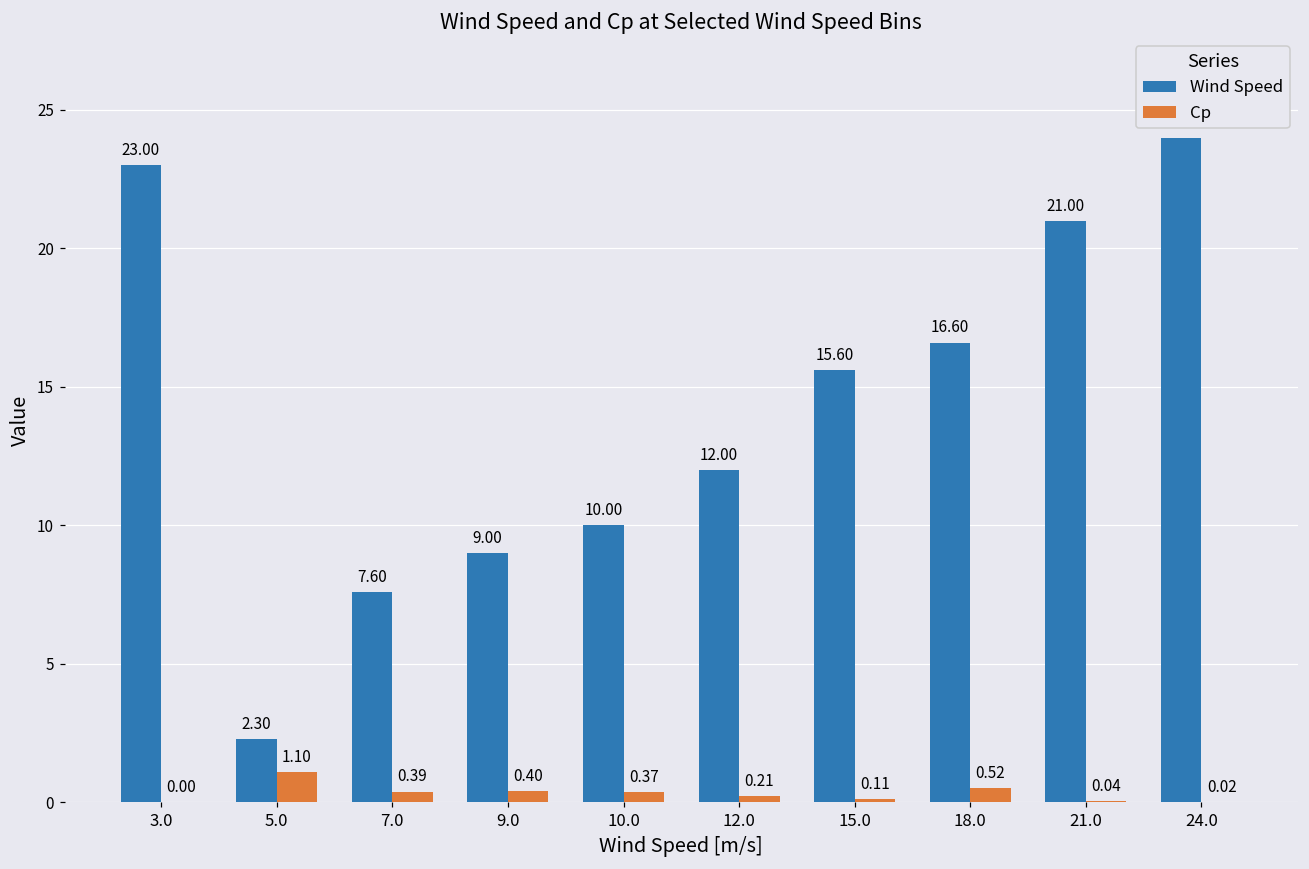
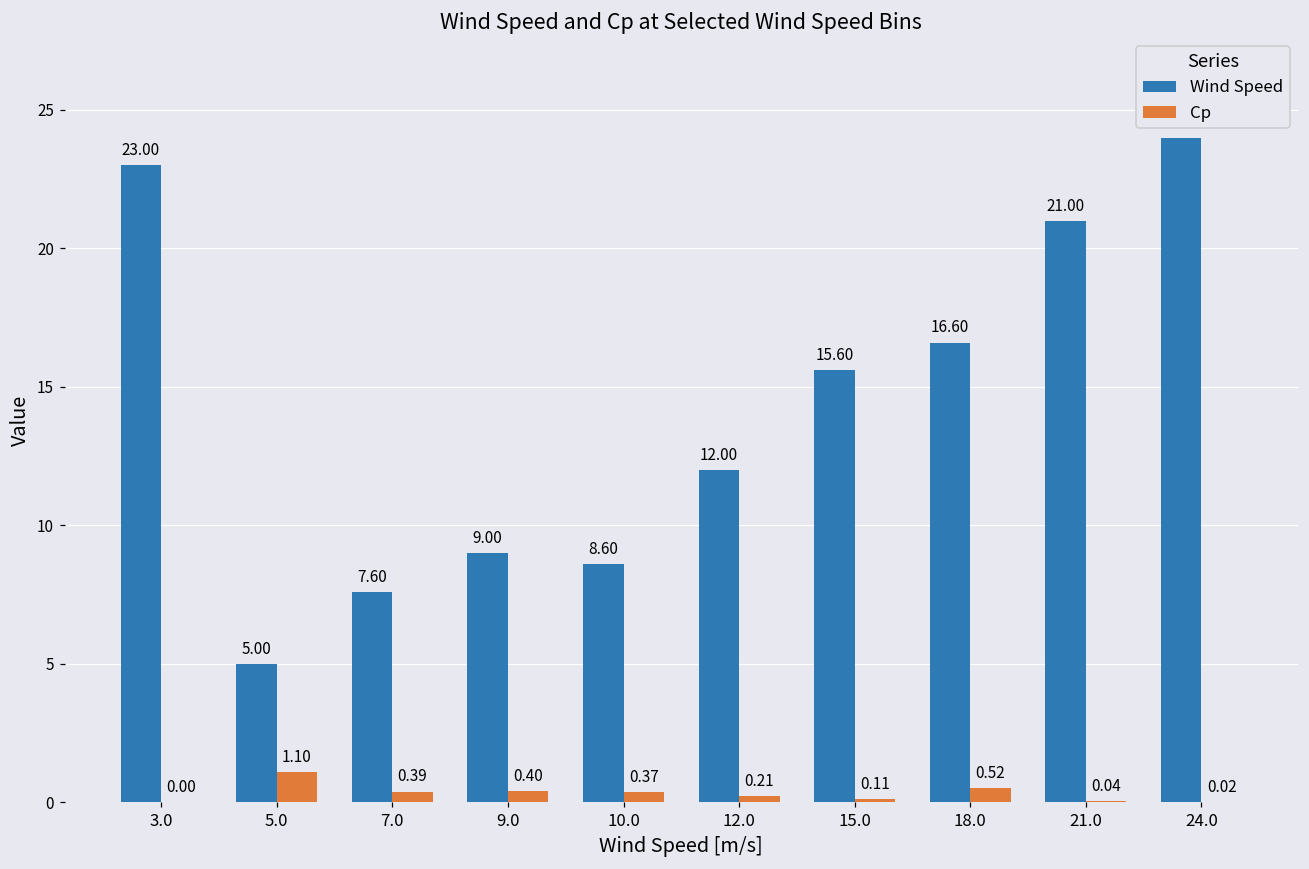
Wind Speed, 5.0: 2.30 -> 5.00
Wind Speed, 10.0: 10.00 -> 8.60
